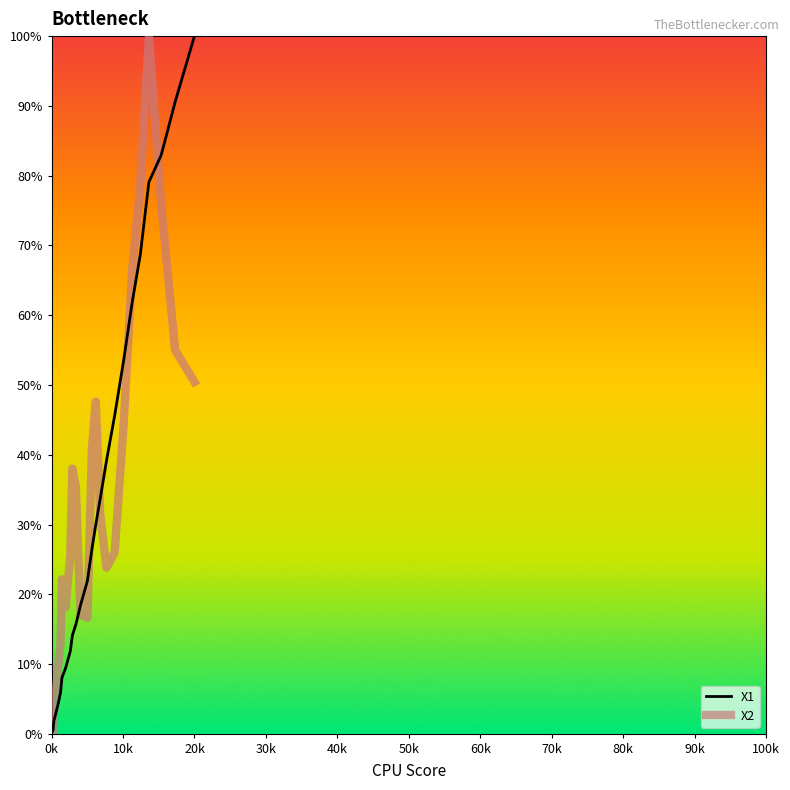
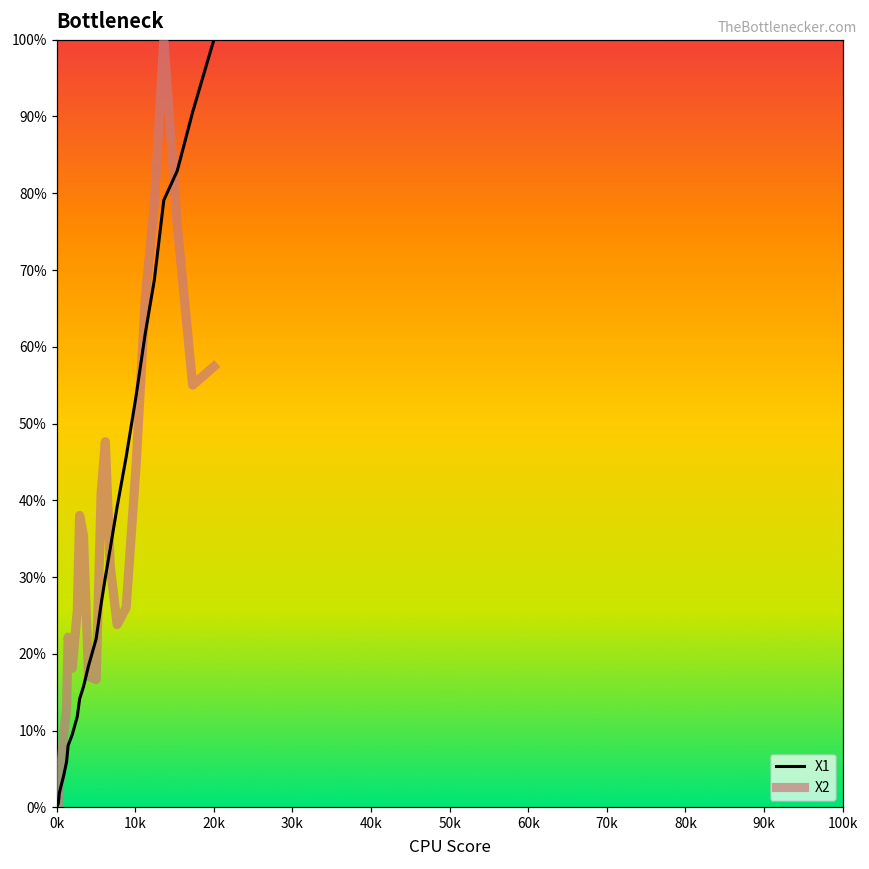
X2, 20k: 50% -> 57%
